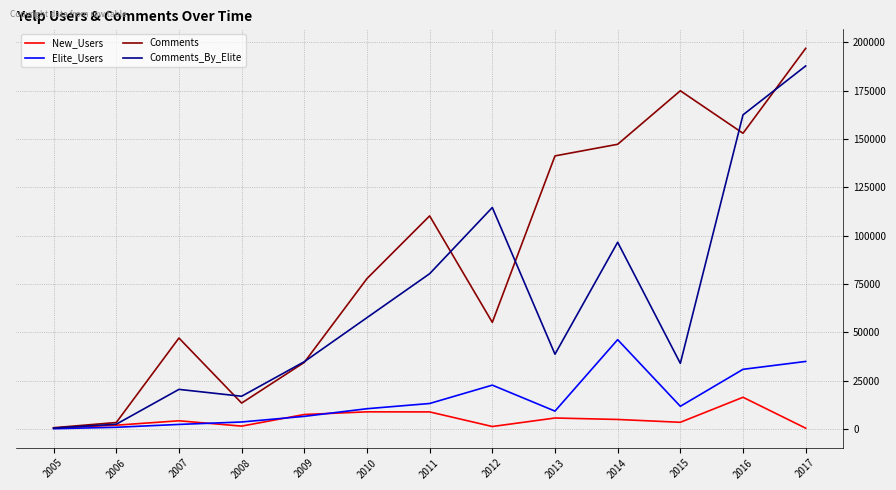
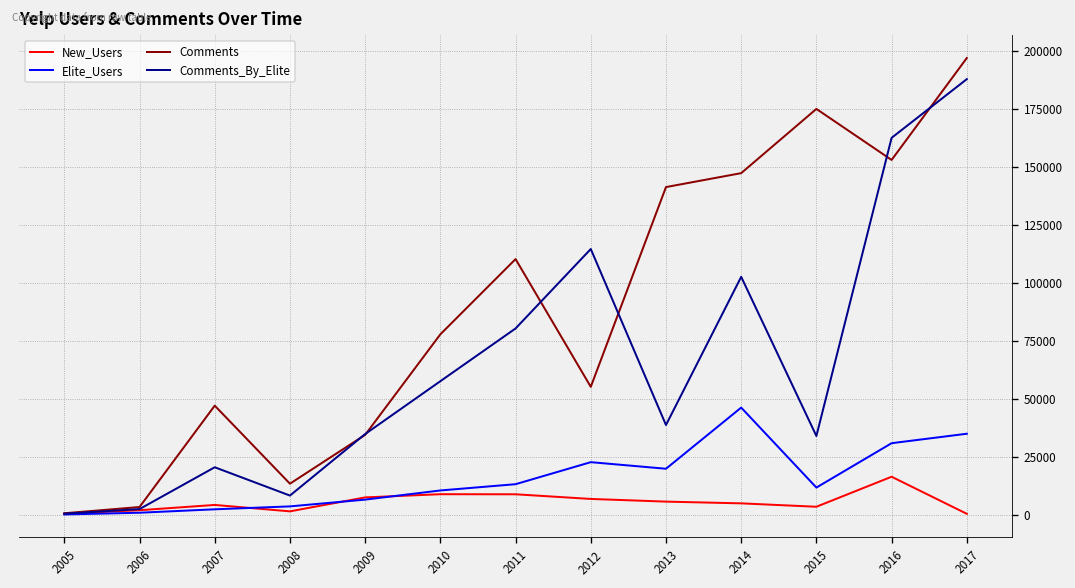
Comments_By_Elite, 2008: 17000 -> 8000
New_Users, 2012: 1000 -> 7000
Elite_Users, 2013: 9000 -> 20000
Comments_By_Elite, 2014: 97000 -> 103000
